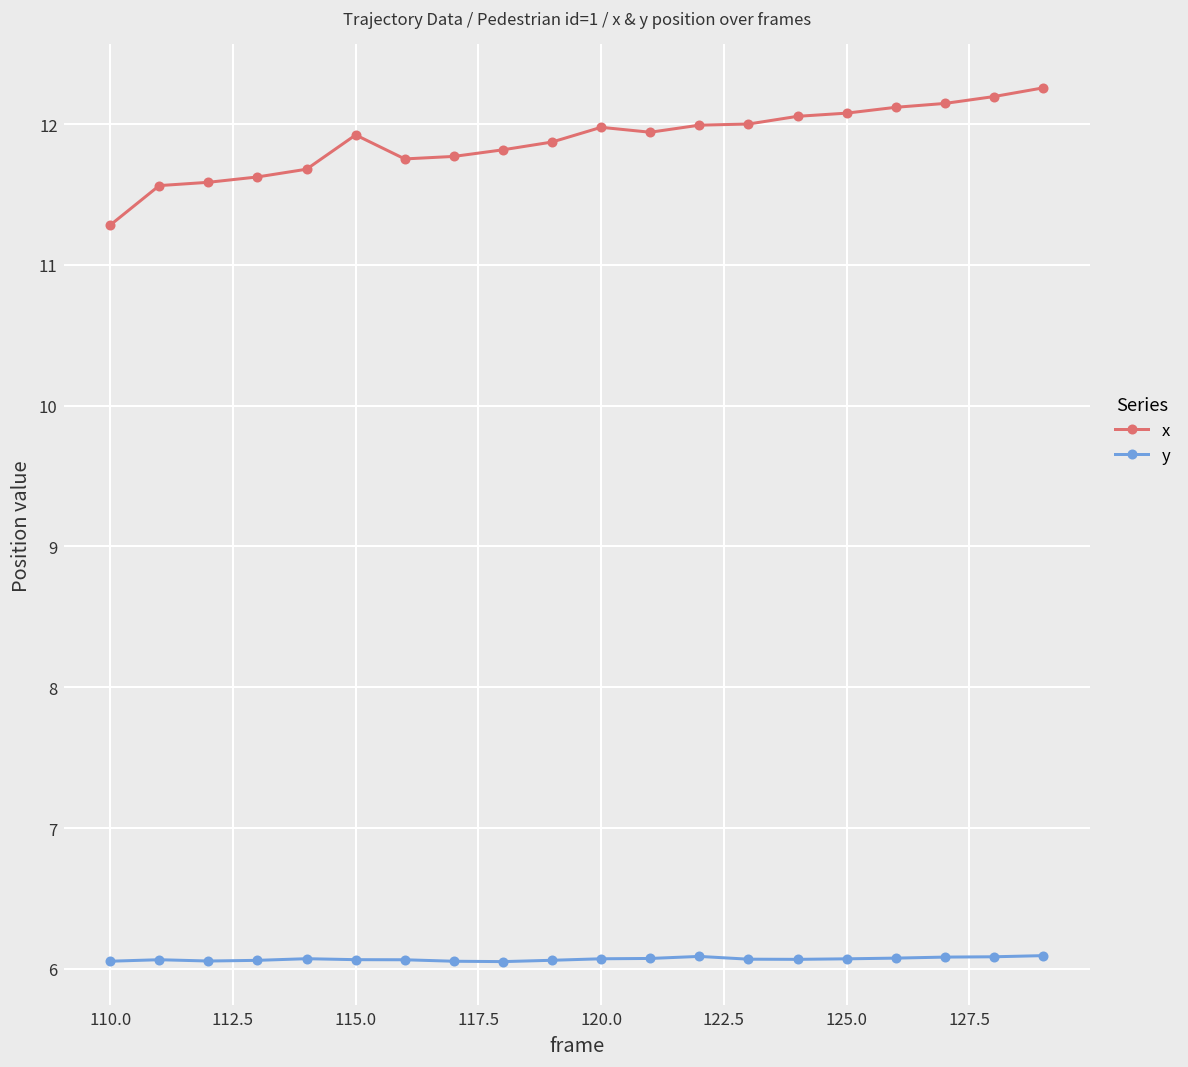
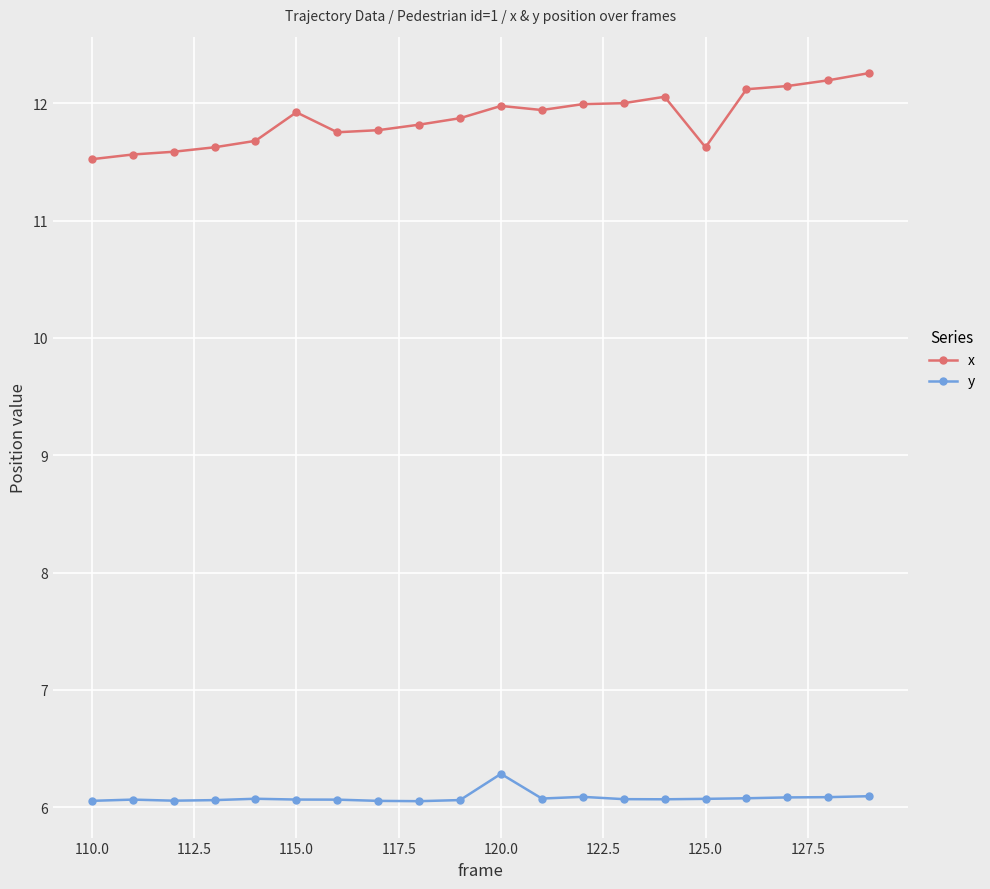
x, 110.0: 11.28 -> 11.52
y, 120.0: 6.07 -> 6.28
x, 125.0: 12.08 -> 11.62
